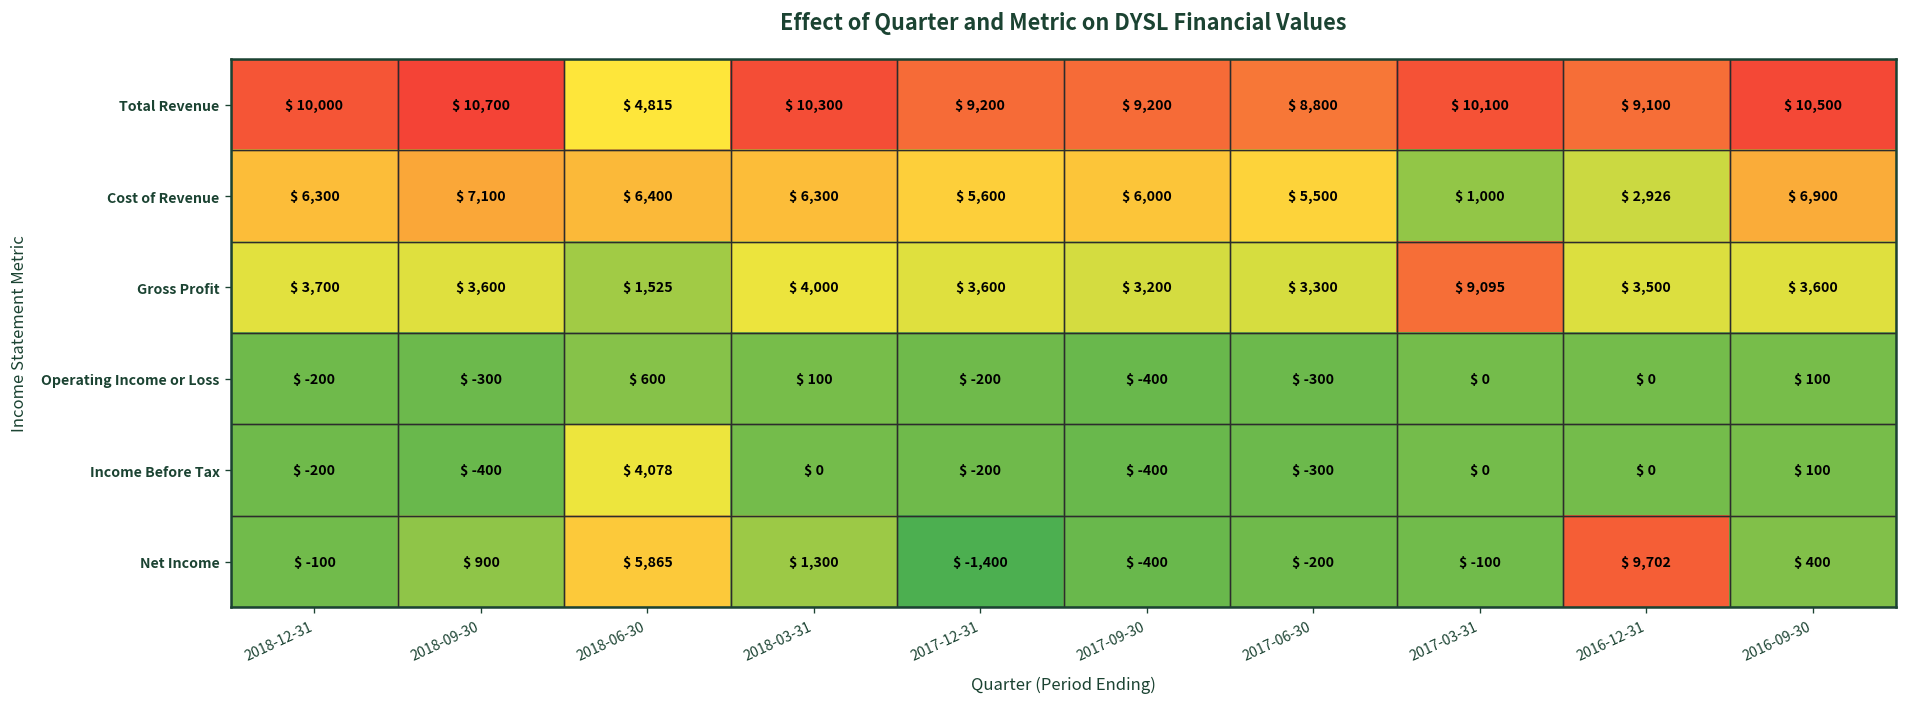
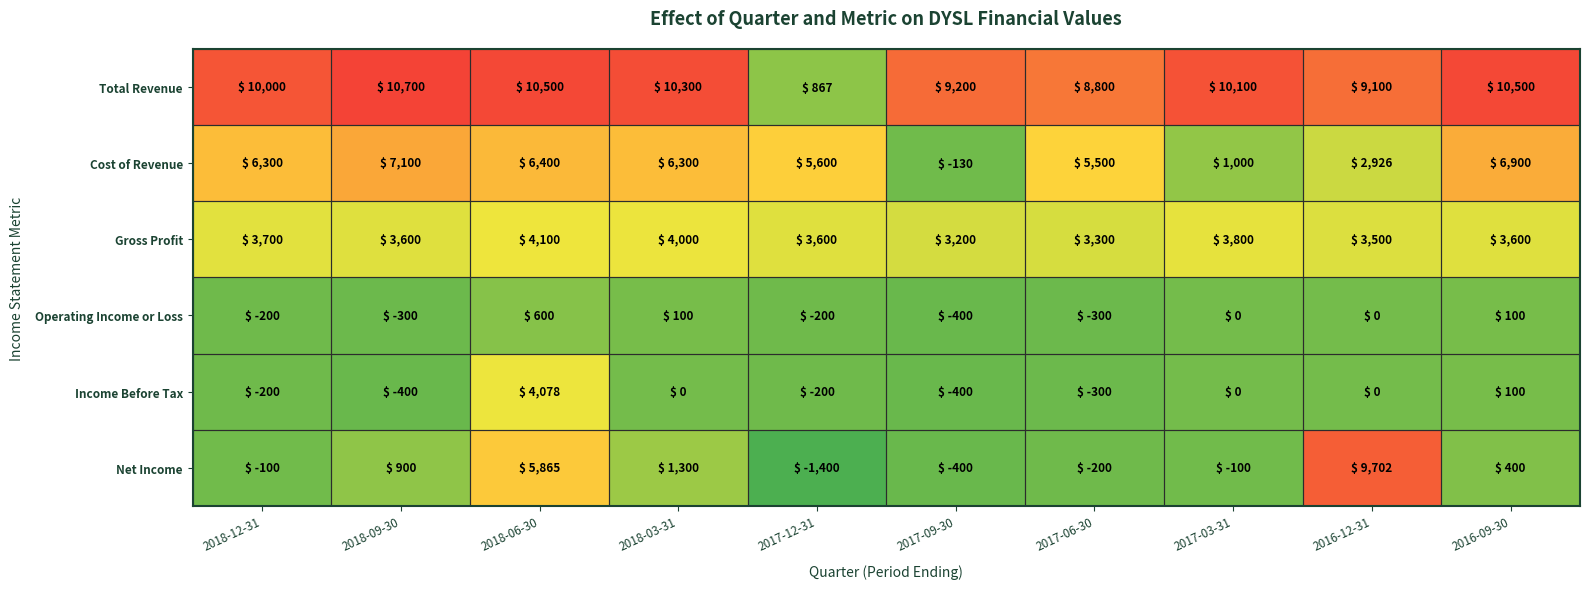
Total Revenue, 2018-06-30: 4,815 -> 10,500
Total Revenue, 2017-12-31: 9,200 -> 867
Cost of Revenue, 2017-09-30: 6,000 -> -130
Gross Profit, 2018-06-30: 1,525 -> 4,100
Gross Profit, 2017-03-31: 9,095 -> 3,800
